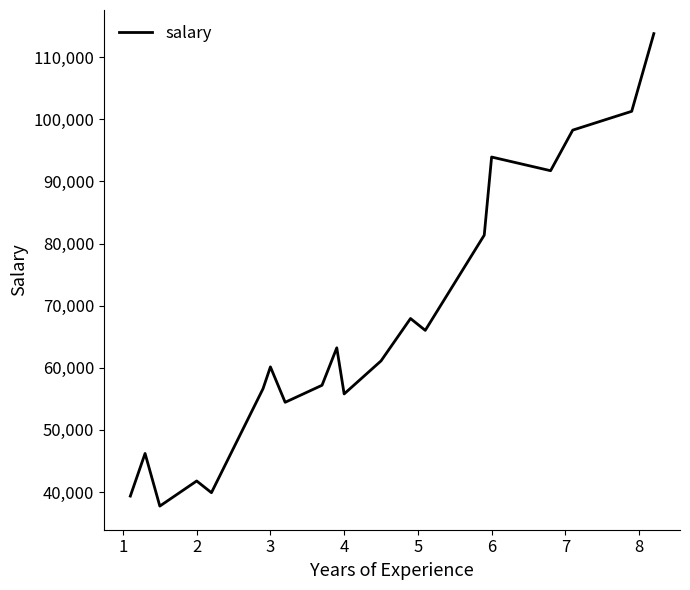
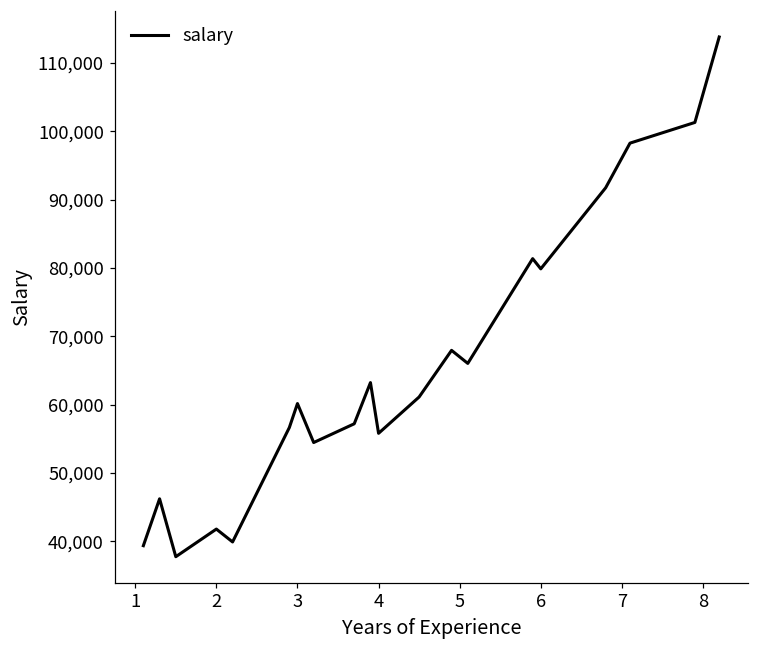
6: 94,000 -> 80,000
